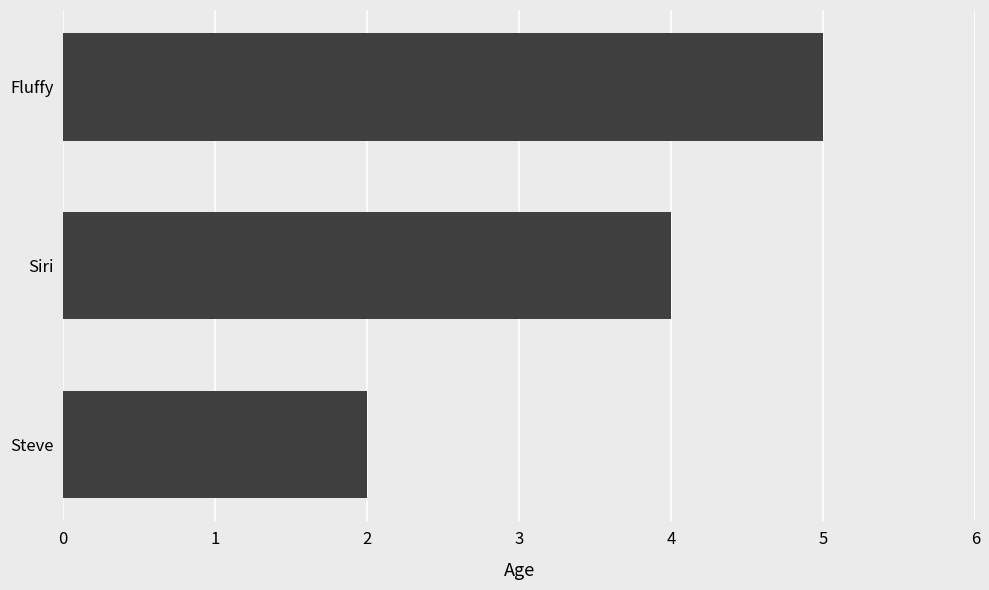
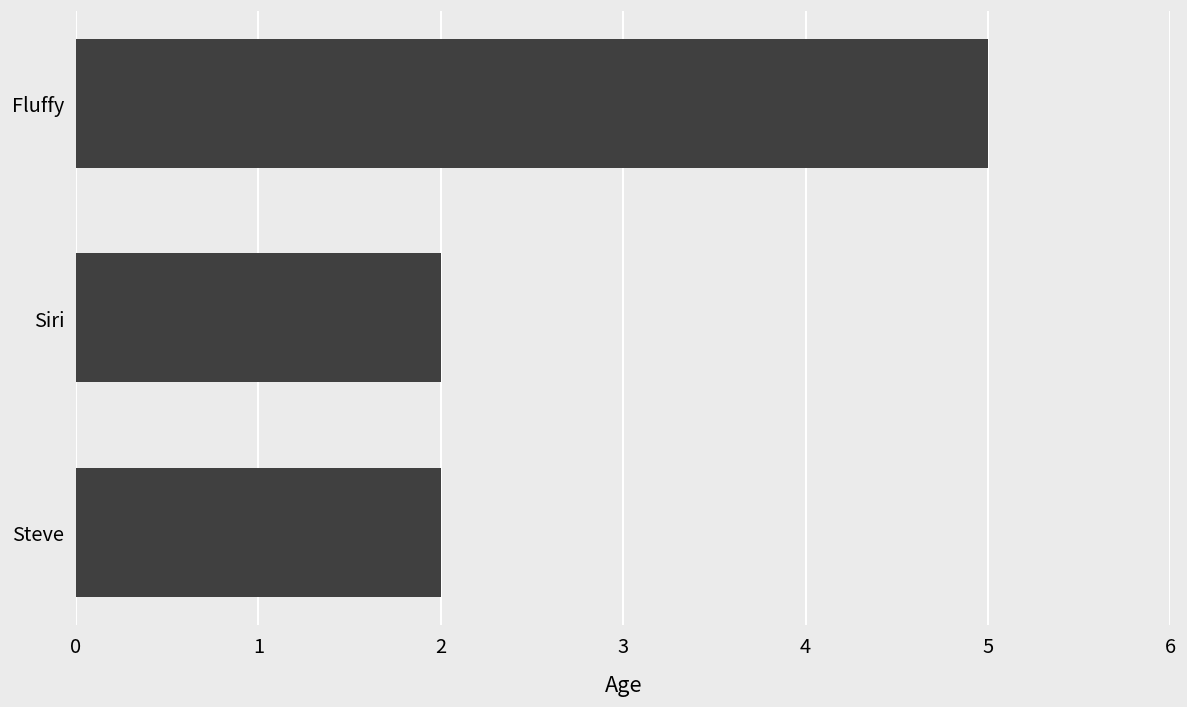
Siri: 4 -> 2
